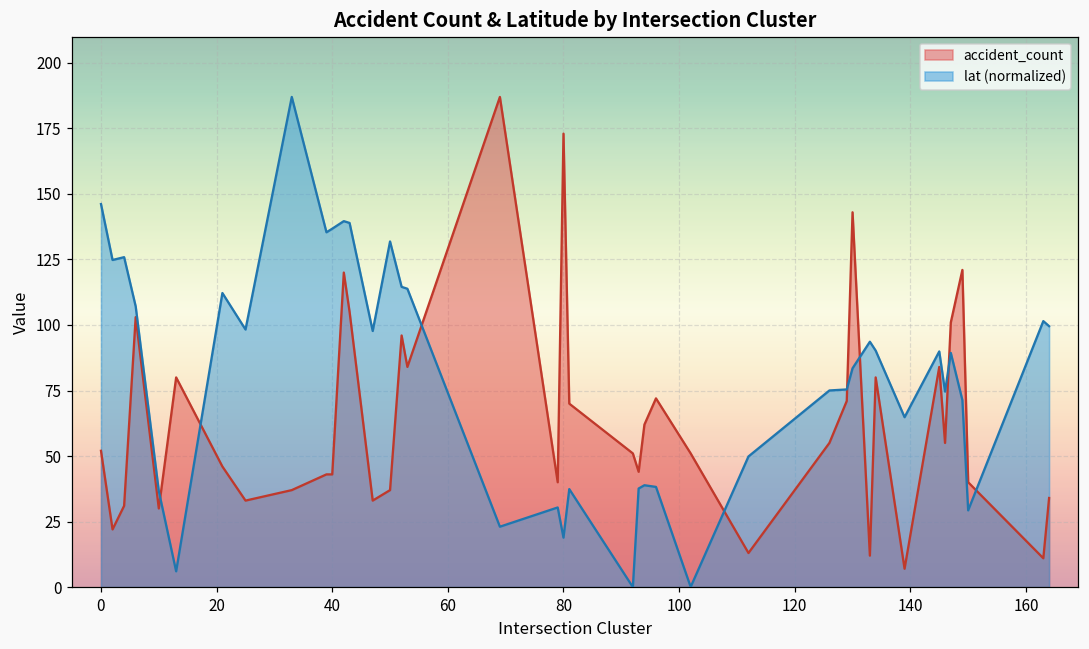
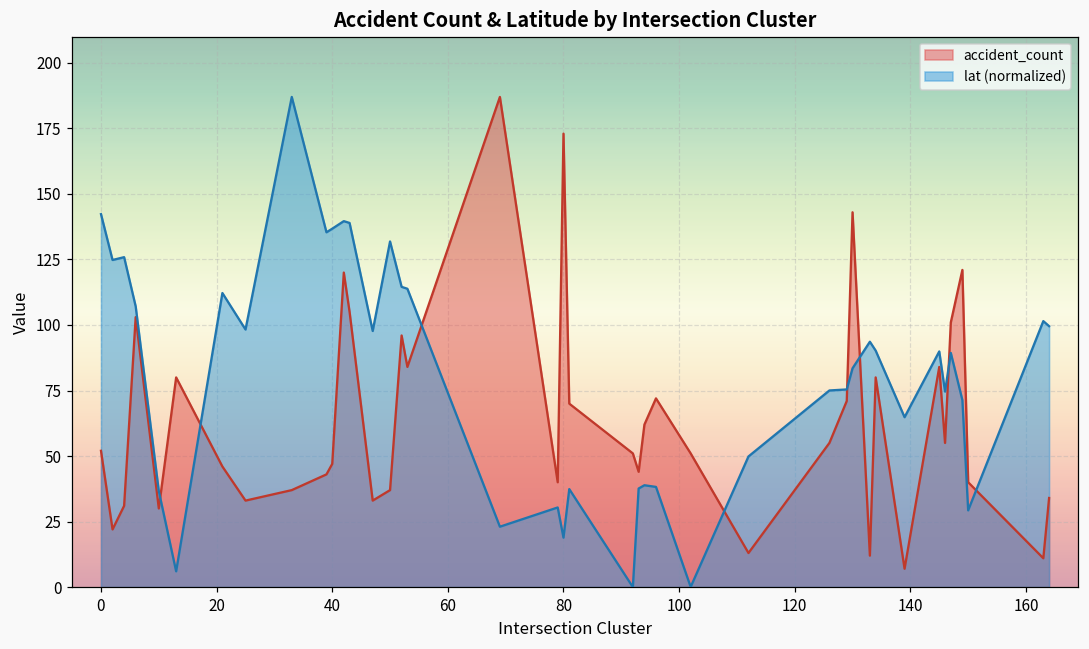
lat (normalized), 0: 146 -> 142
accident_count, 40: 43 -> 47
